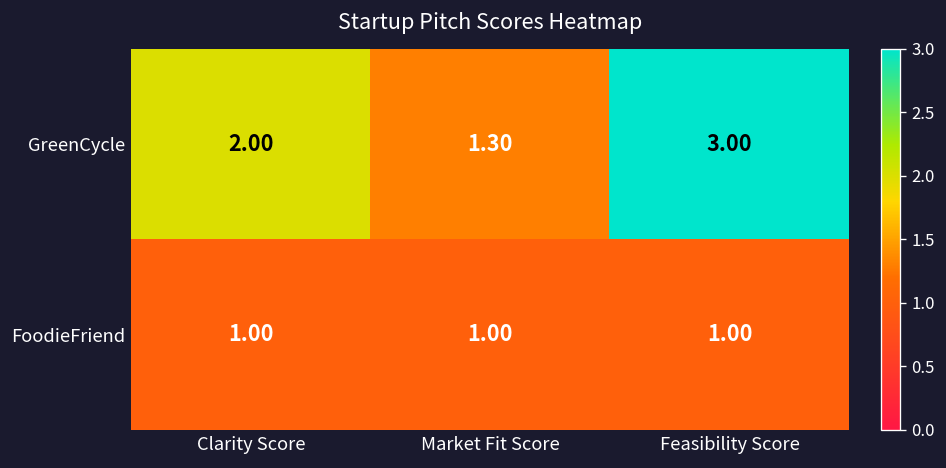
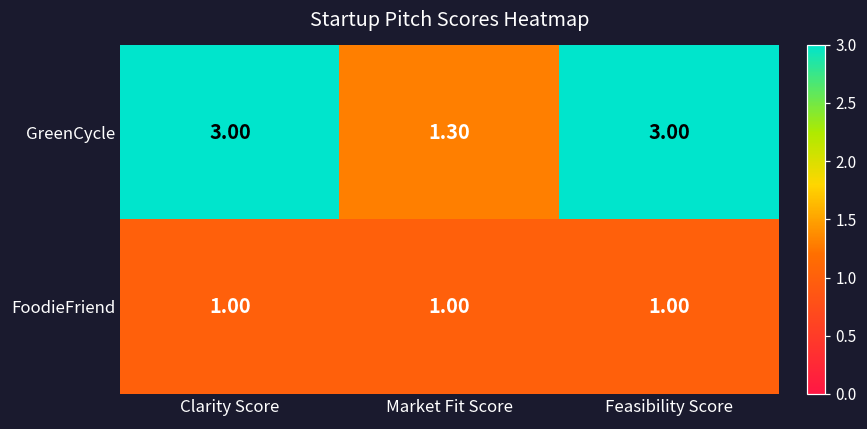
GreenCycle, Clarity Score: 2.00 -> 3.00
